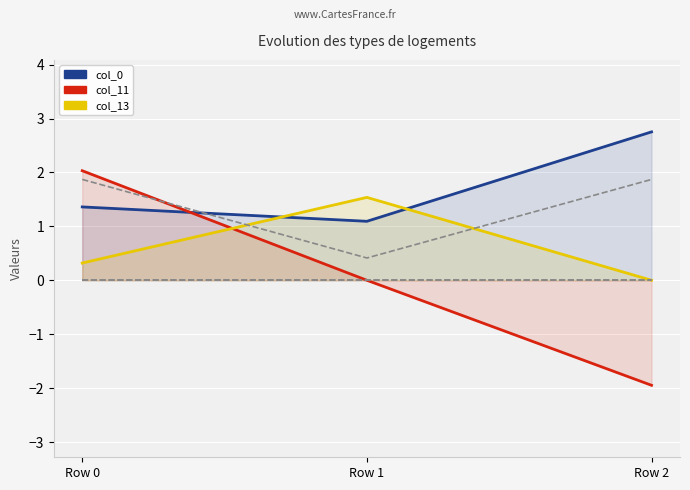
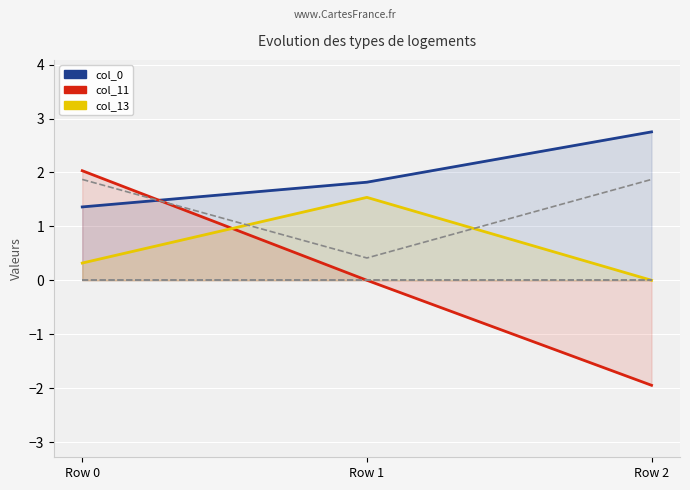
col_0, Row 1: 1.1 -> 1.8
